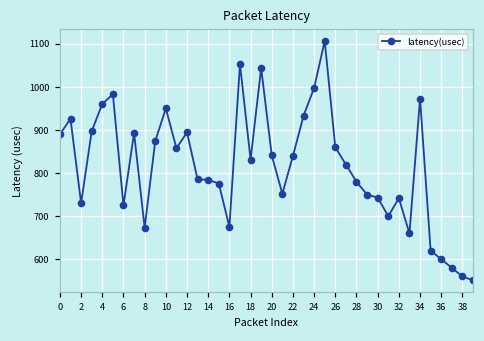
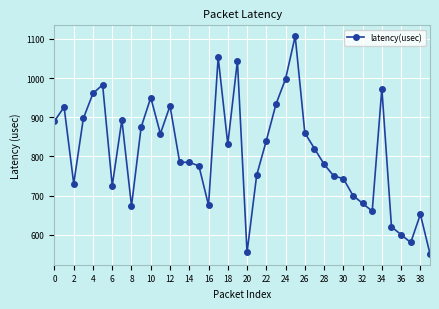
12: 890 -> 930
20: 840 -> 550
32: 740 -> 680
38: 560 -> 650
